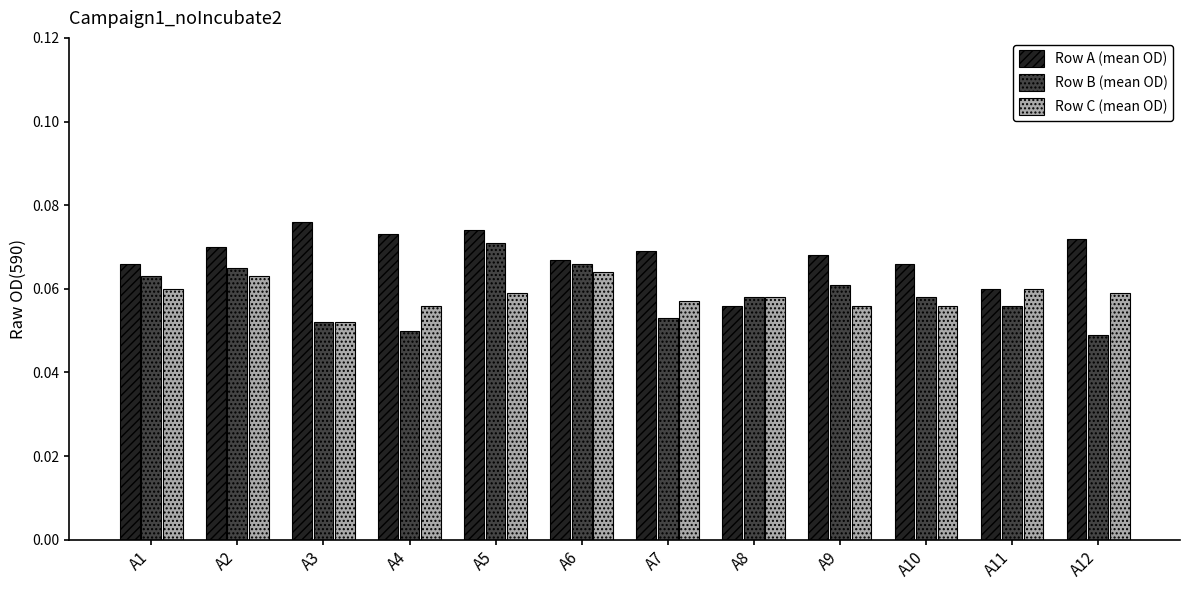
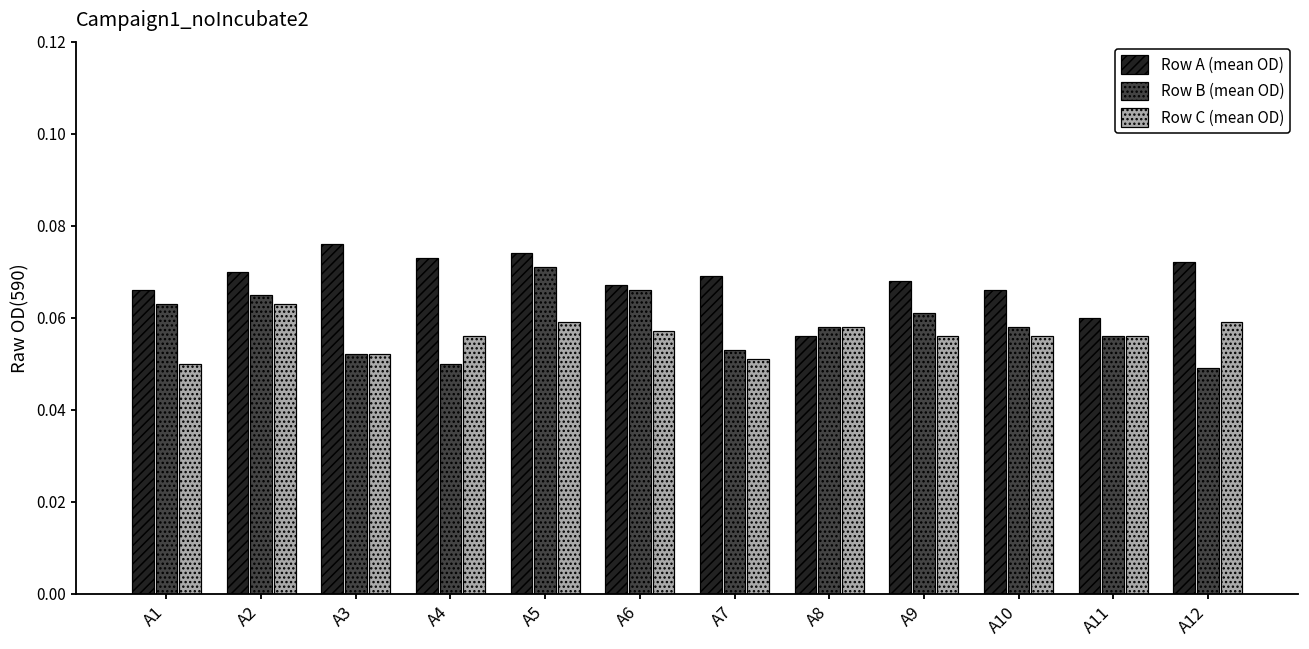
Row C (mean OD), A1: 0.06 -> 0.05
Row C (mean OD), A6: 0.064 -> 0.057
Row C (mean OD), A7: 0.057 -> 0.051
Row C (mean OD), A11: 0.060 -> 0.056
